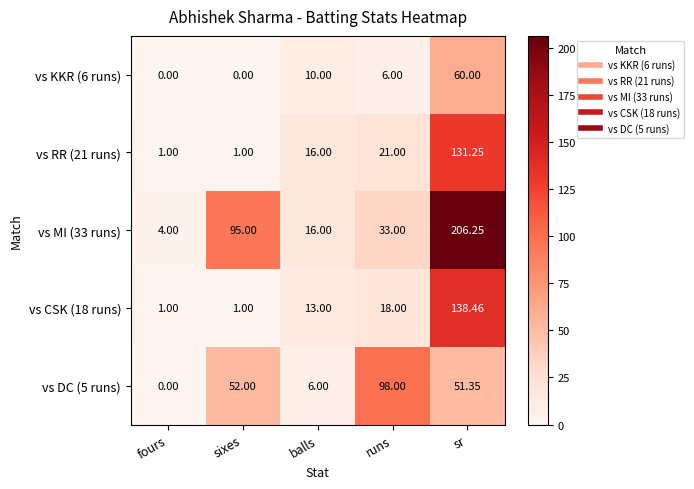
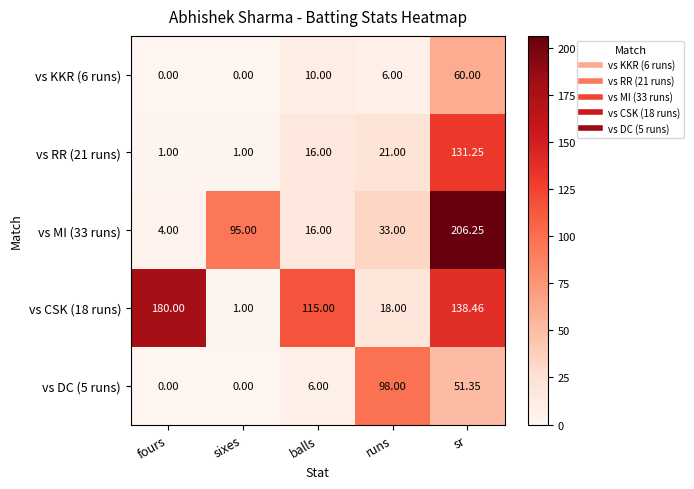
vs CSK (18 runs), fours: 1.00 -> 180.00
vs CSK (18 runs), balls: 13.00 -> 115.00
vs DC (5 runs), sixes: 52.00 -> 0.00
